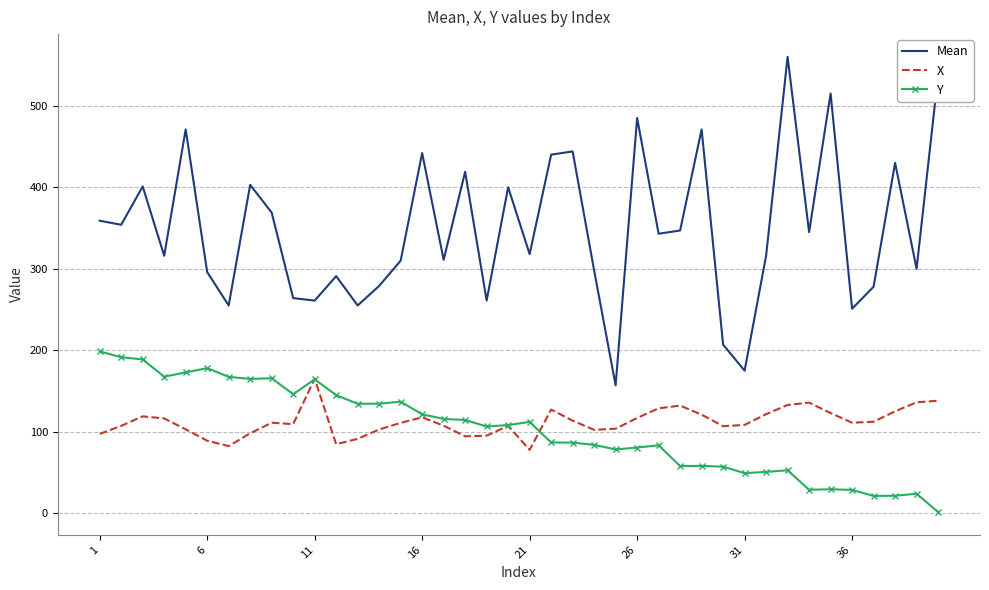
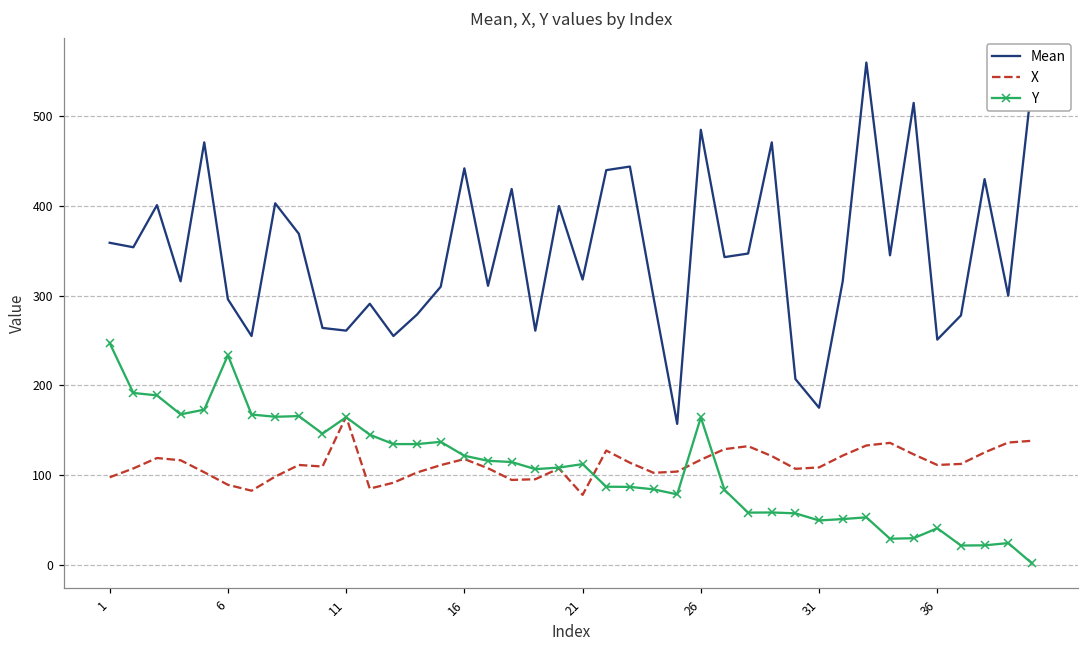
Y, 1: 200 -> 250
Y, 6: 180 -> 230
Y, 26: 80 -> 160
Y, 36: 30 -> 40
